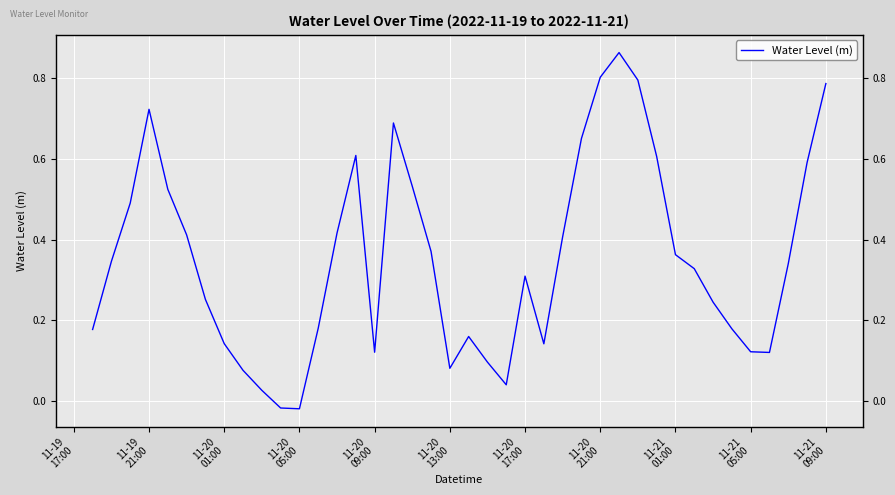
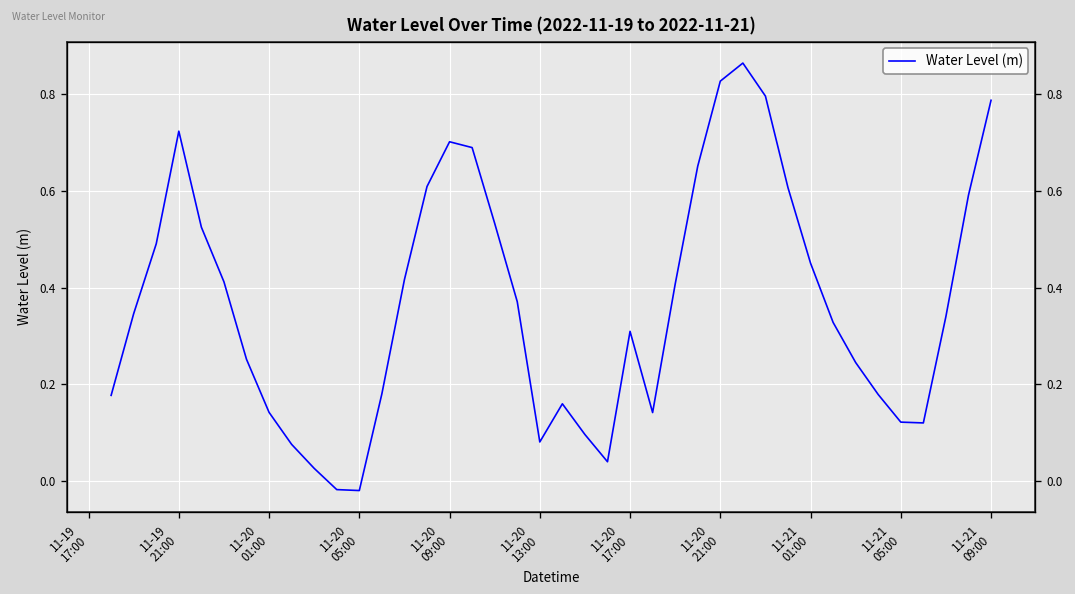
11-20 09:00: 0.12 -> 0.70
11-20 21:00: 0.80 -> 0.83
11-21 01:00: 0.36 -> 0.45
